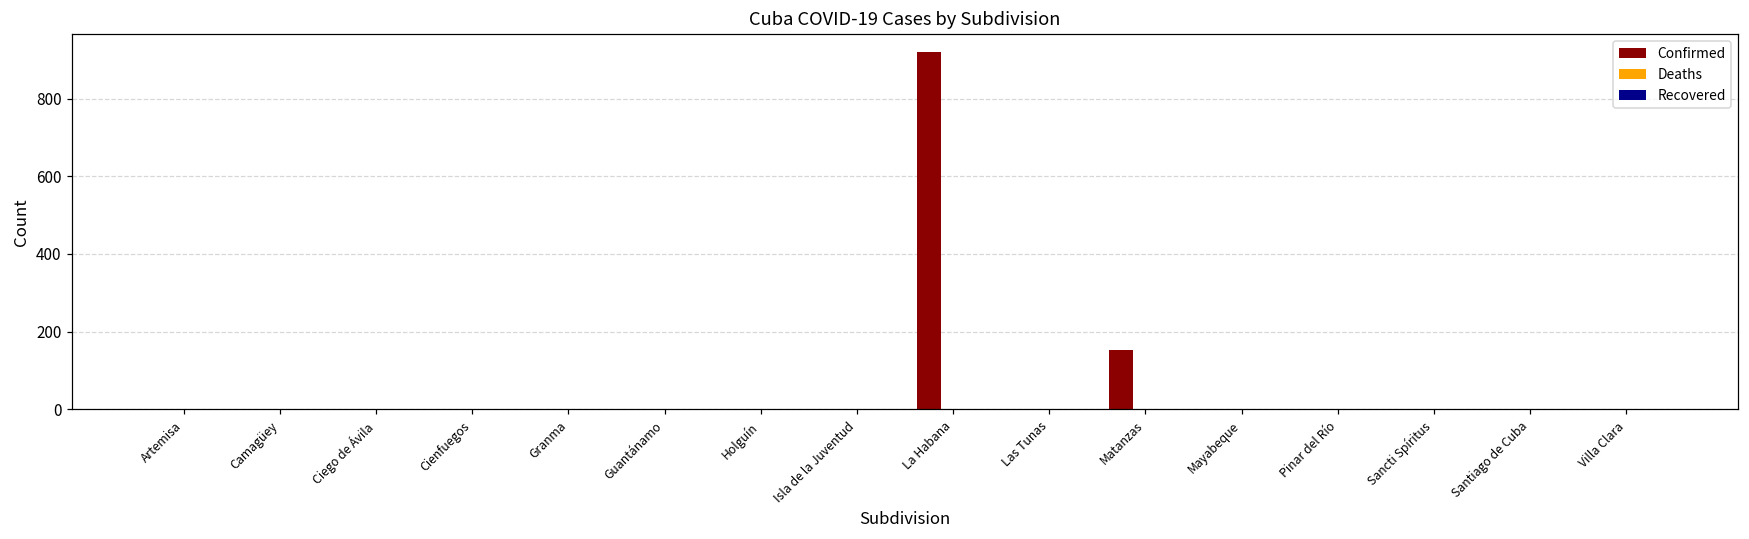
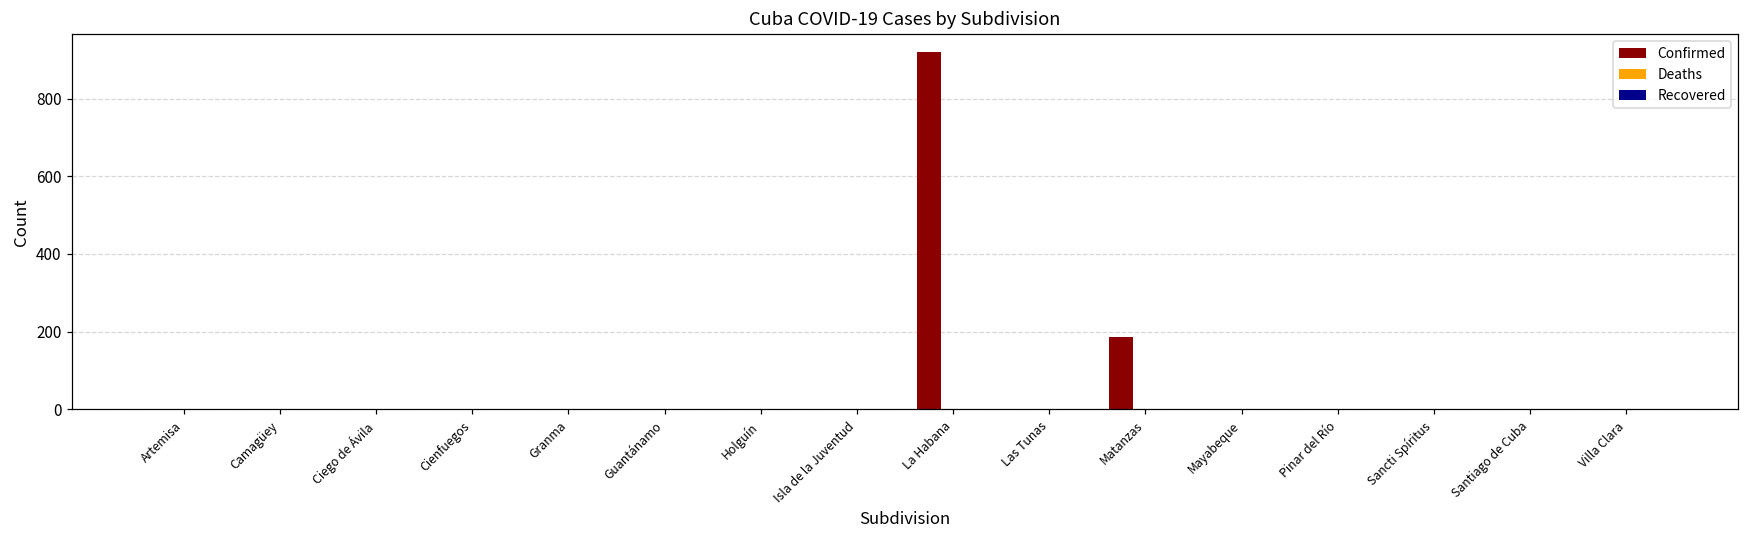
Confirmed, Matanzas: 150 -> 190
